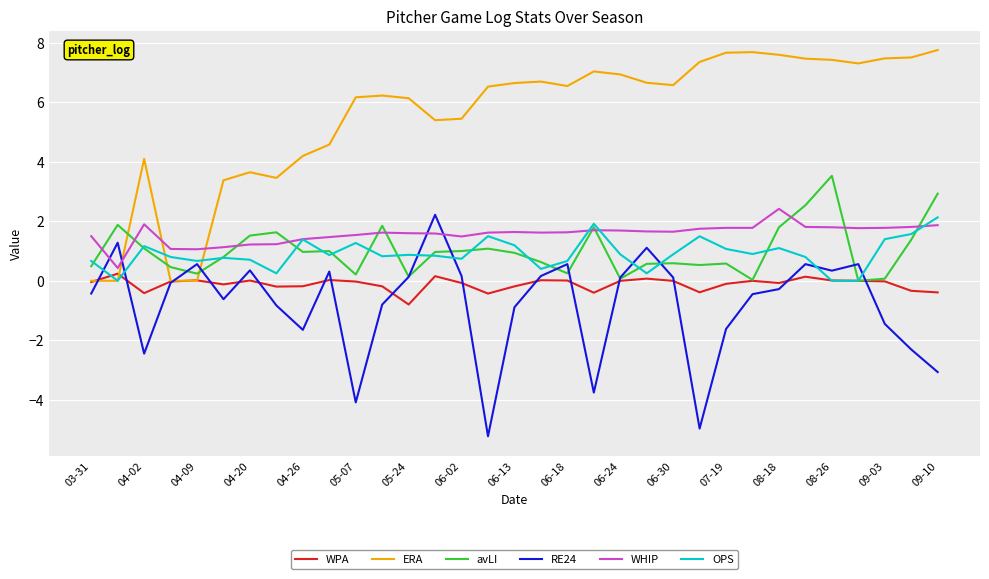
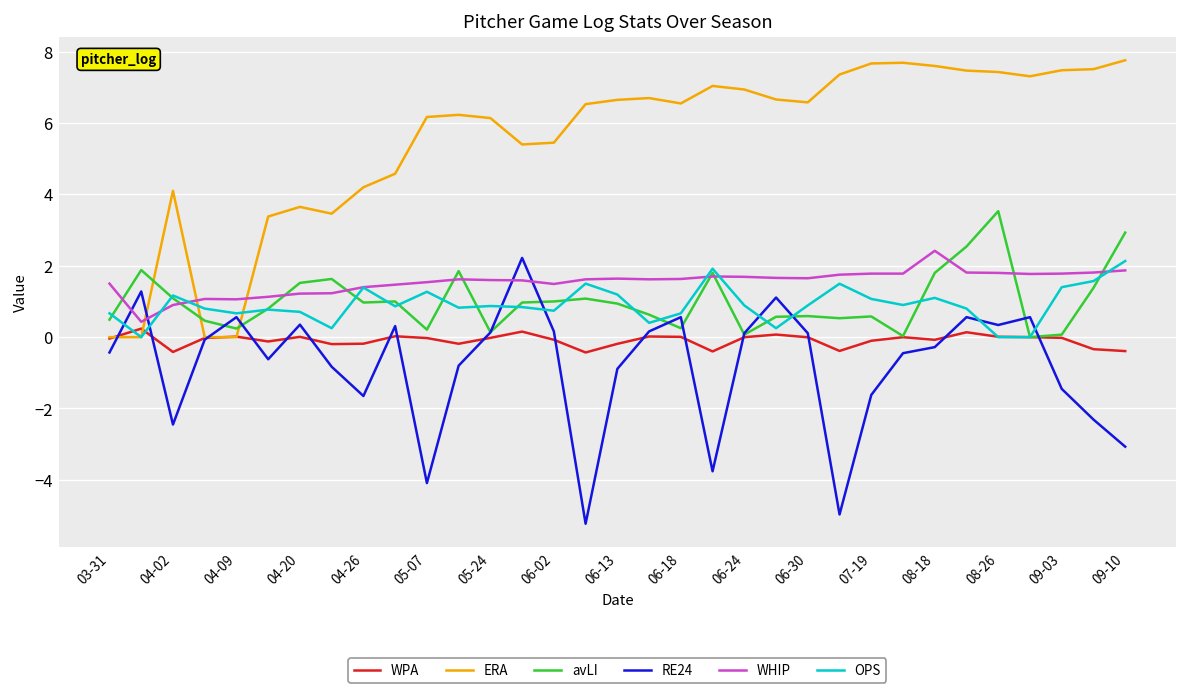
WHIP, 04-02: 1.9 -> 0.9
WPA, 05-24: -0.8 -> 0.0
